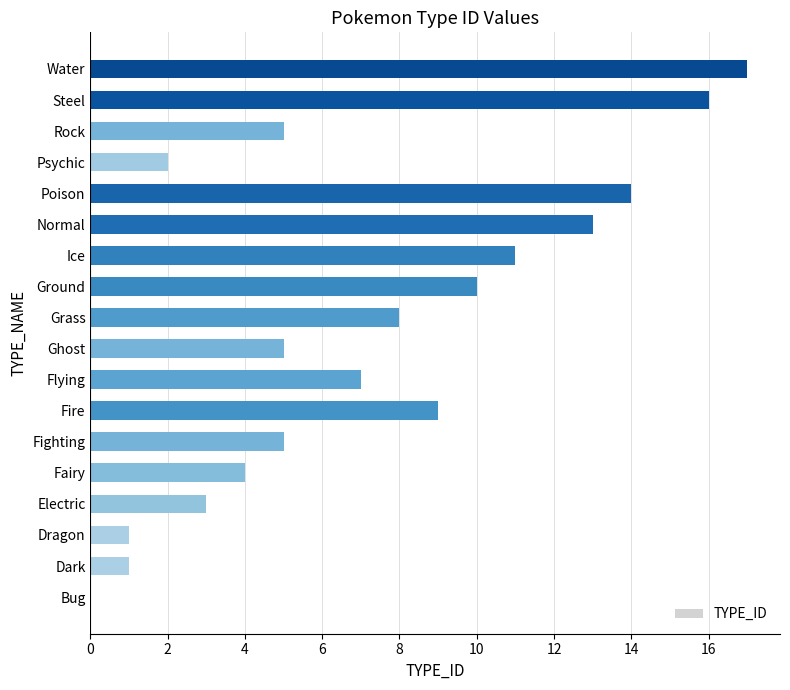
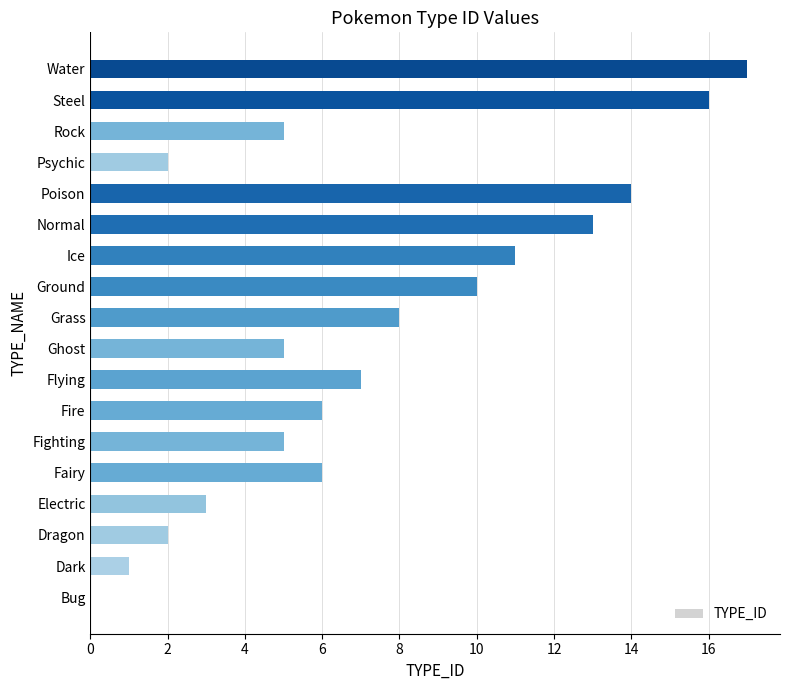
Fire: 9 -> 6
Fairy: 4 -> 6
Dragon: 1 -> 2
